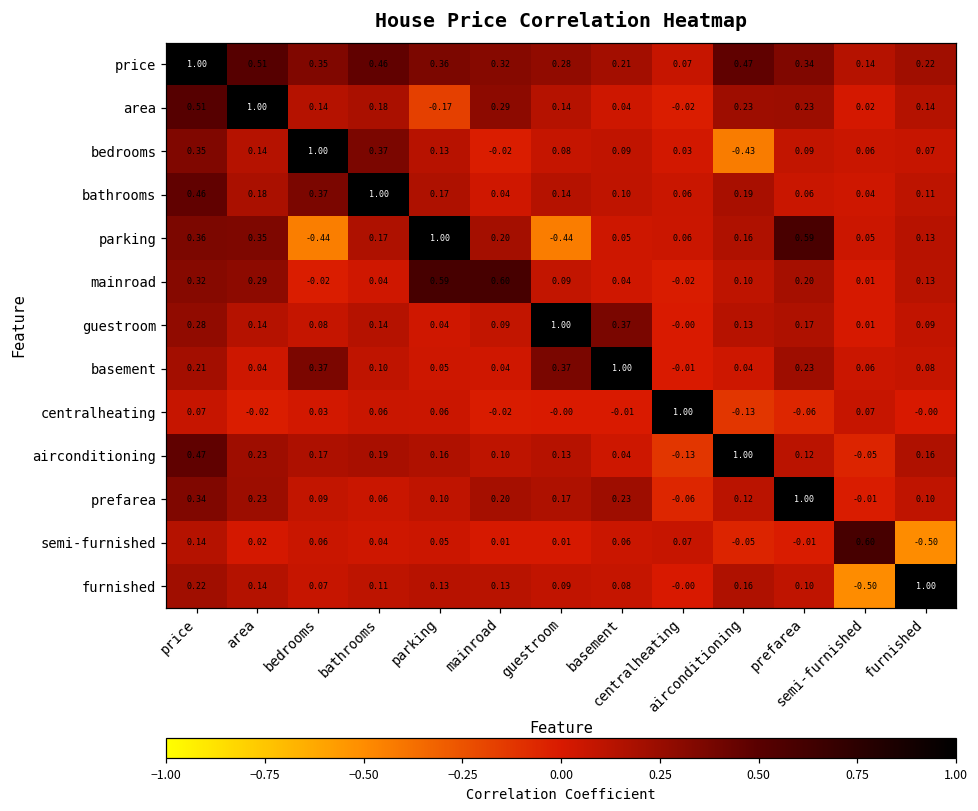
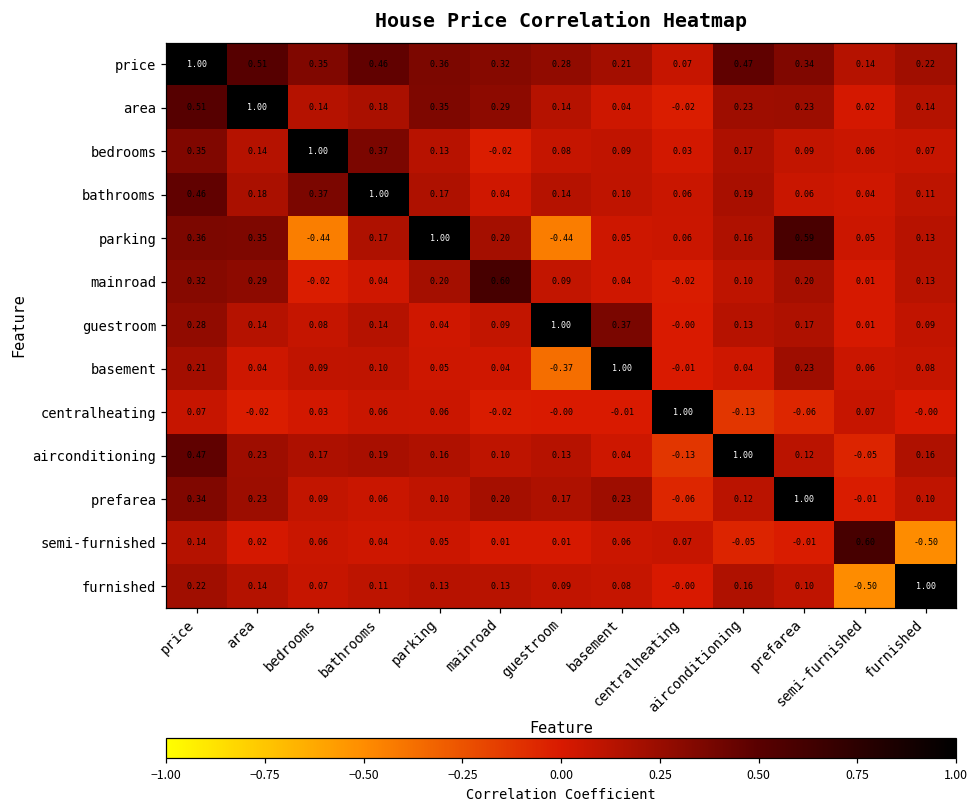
area, parking: -0.17 -> 0.35
bedrooms, airconditioning: -0.43 -> 0.17
mainroad, parking: 0.59 -> 0.20
basement, bedrooms: 0.37 -> 0.09
basement, guestroom: 0.37 -> -0.37
